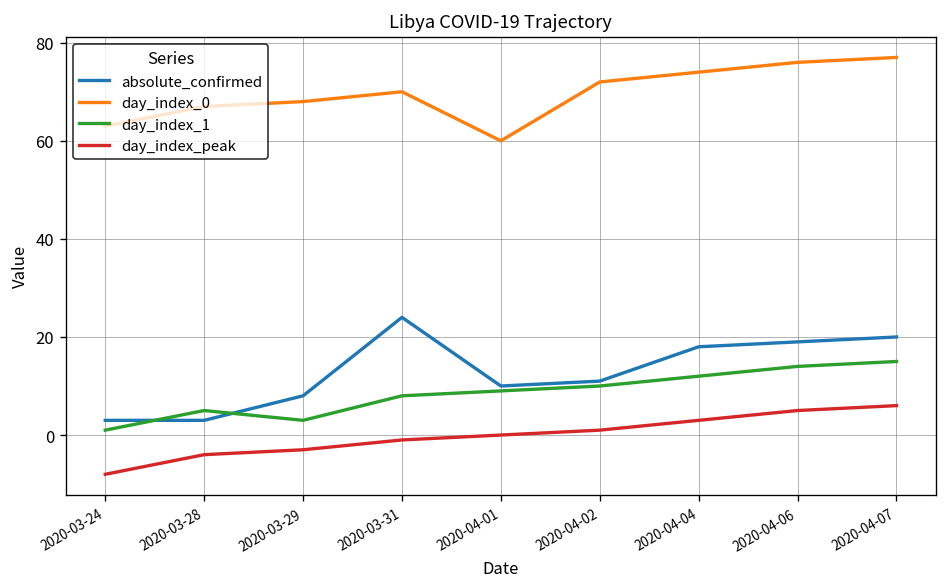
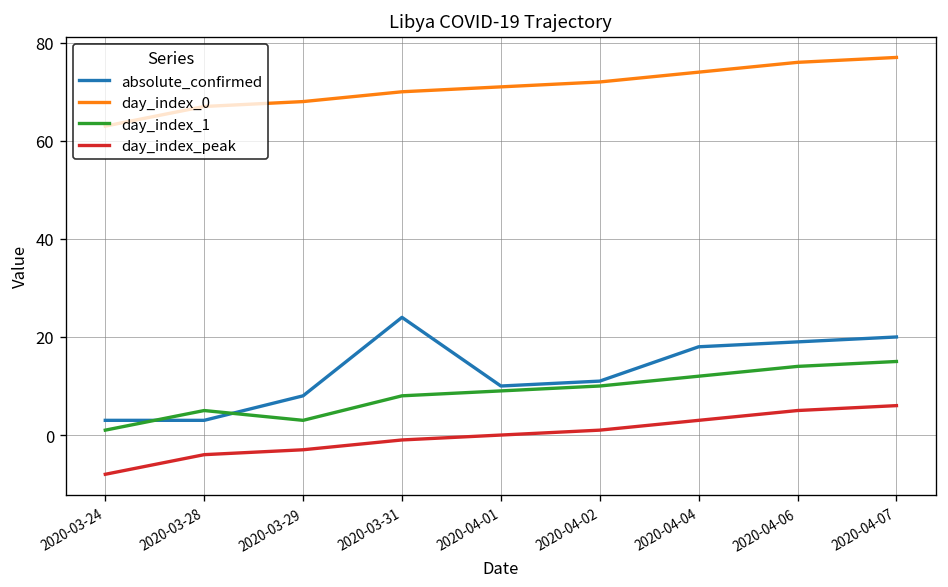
day_index_0, 2020-04-01: 60 -> 71
